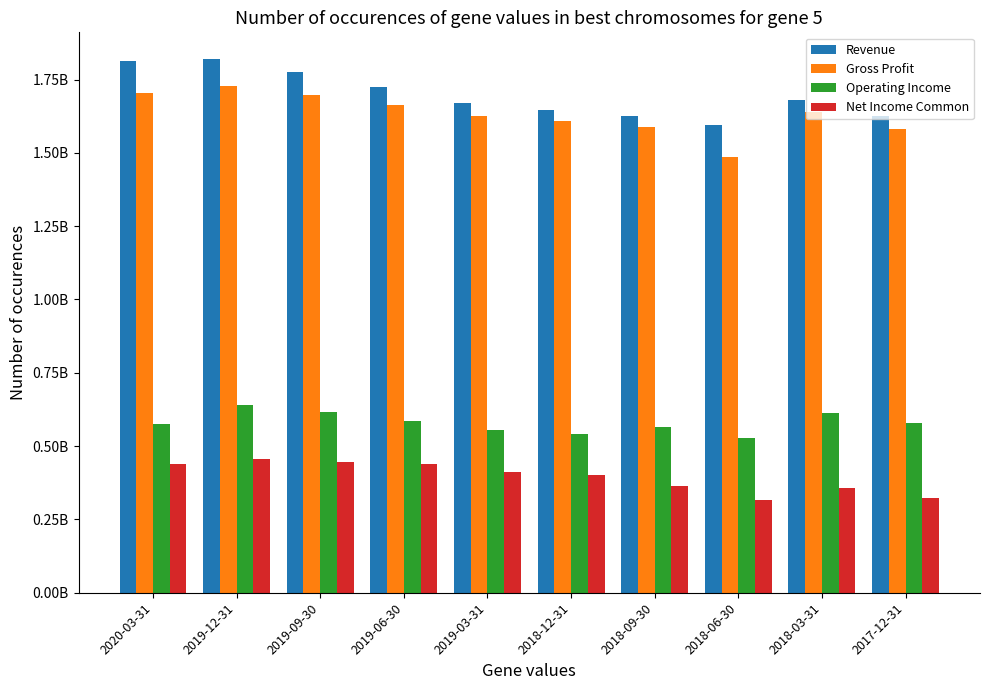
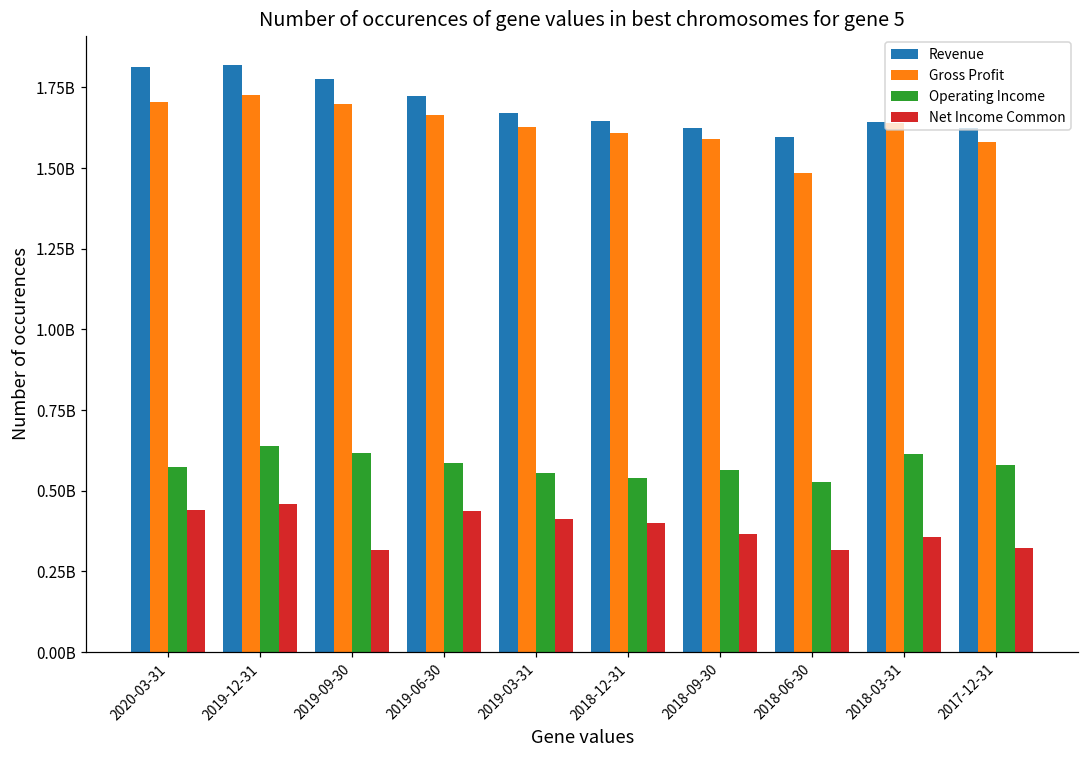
Net Income Common, 2019-09-30: 440000000 -> 320000000
Revenue, 2018-03-31: 1680000000 -> 1640000000
